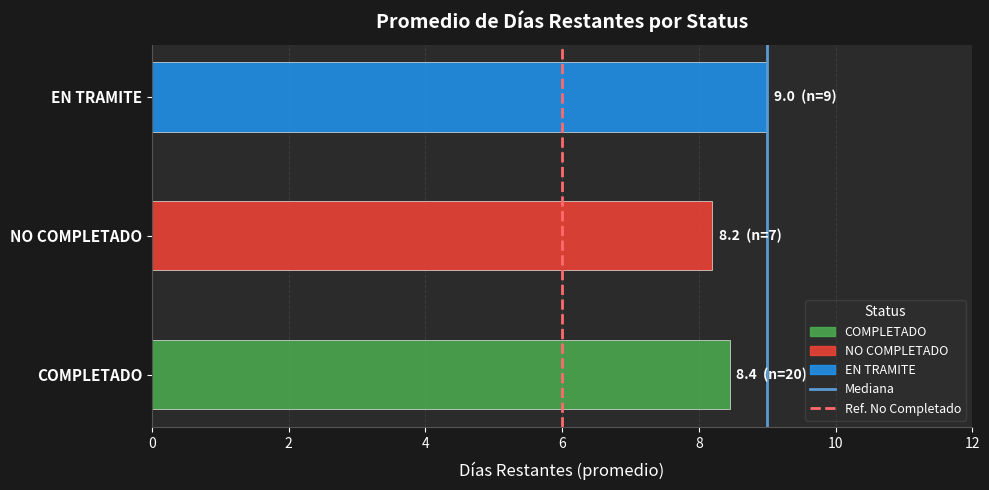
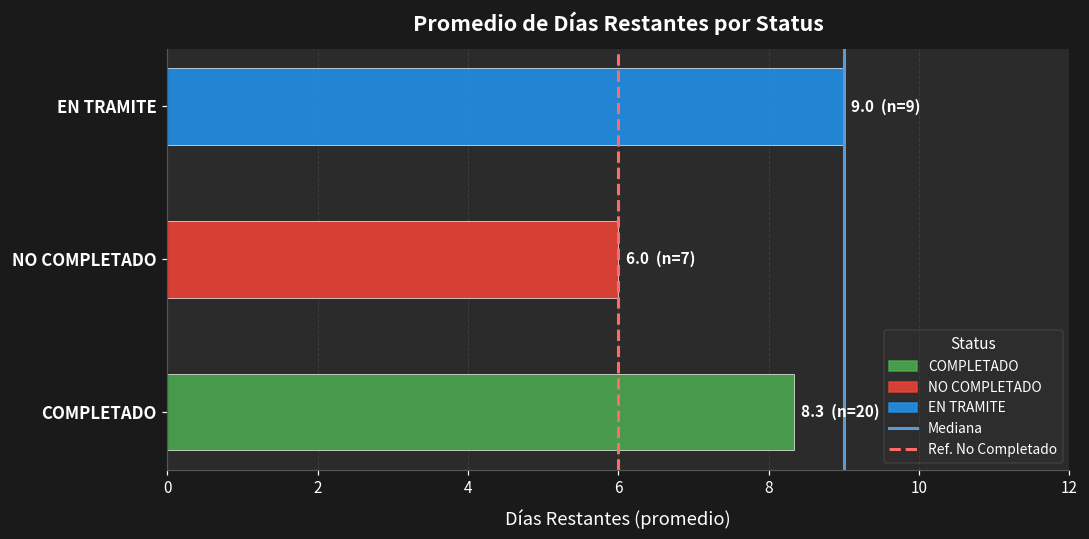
NO COMPLETADO: 8.2 -> 6.0
COMPLETADO: 8.4 -> 8.3
